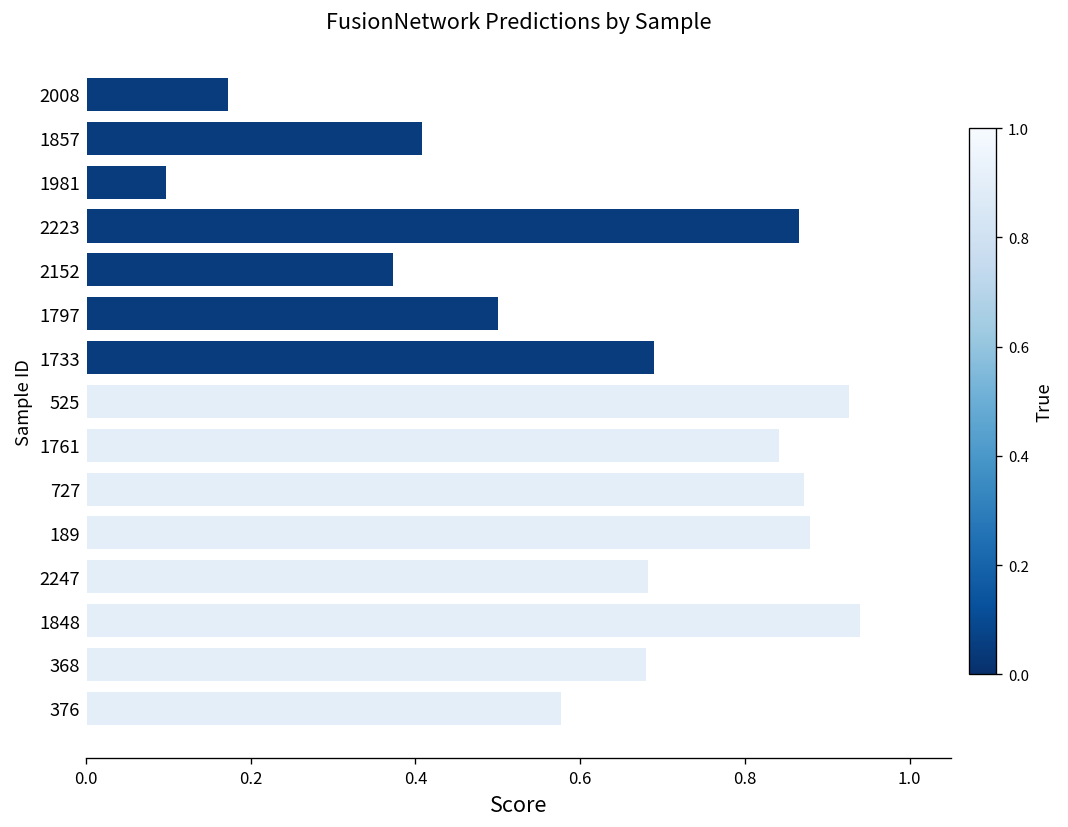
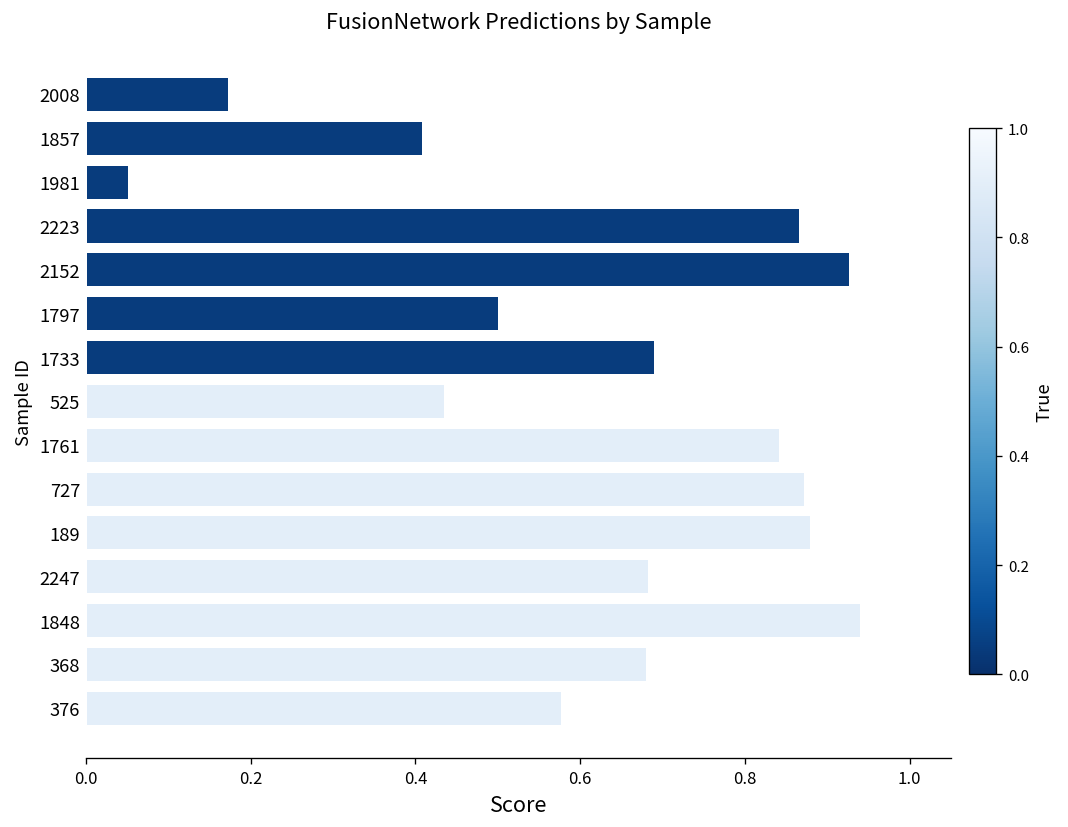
1981: 0.10 -> 0.05
2152: 0.37 -> 0.93
525: 0.93 -> 0.44
